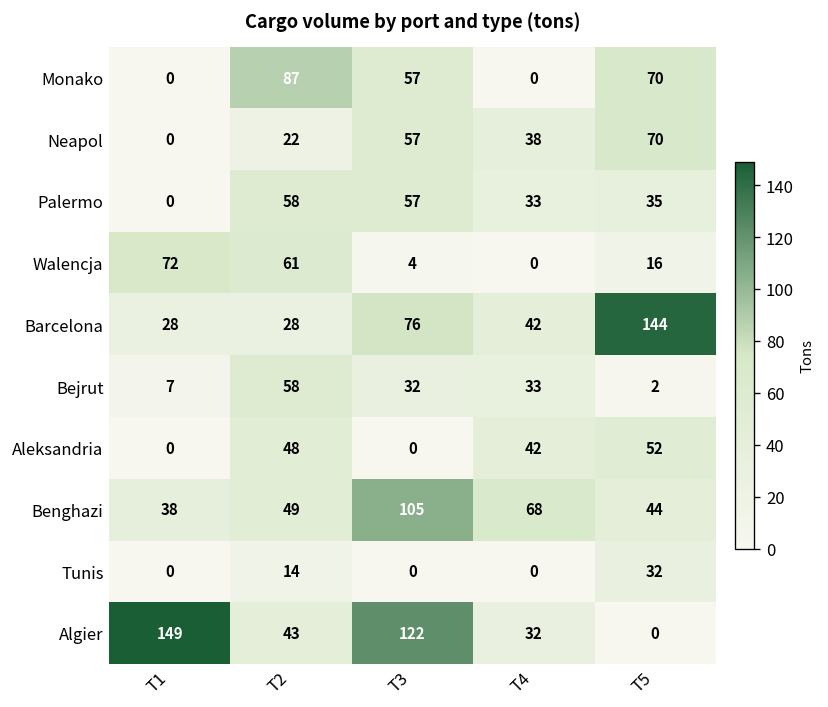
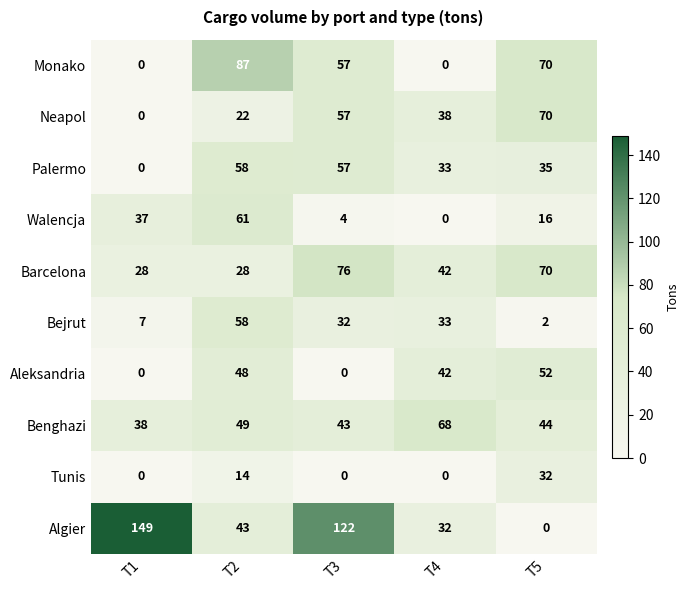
Walencja, T1: 72 -> 37
Barcelona, T5: 144 -> 70
Benghazi, T3: 105 -> 43
